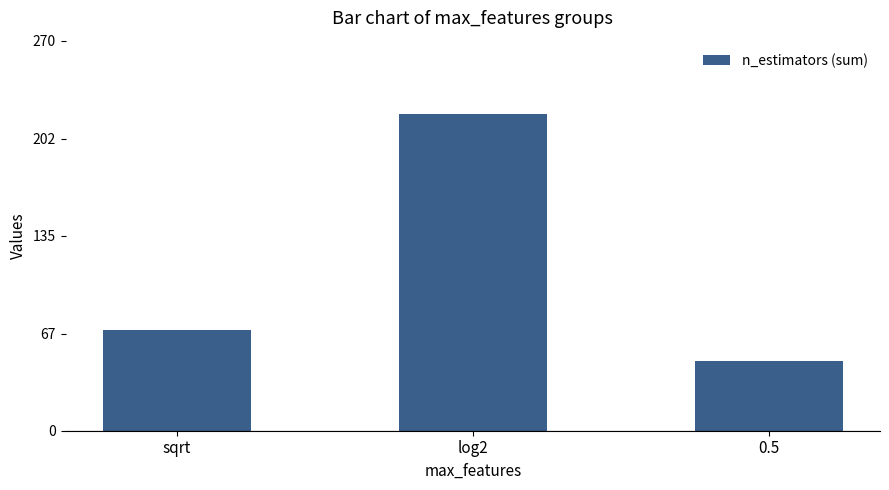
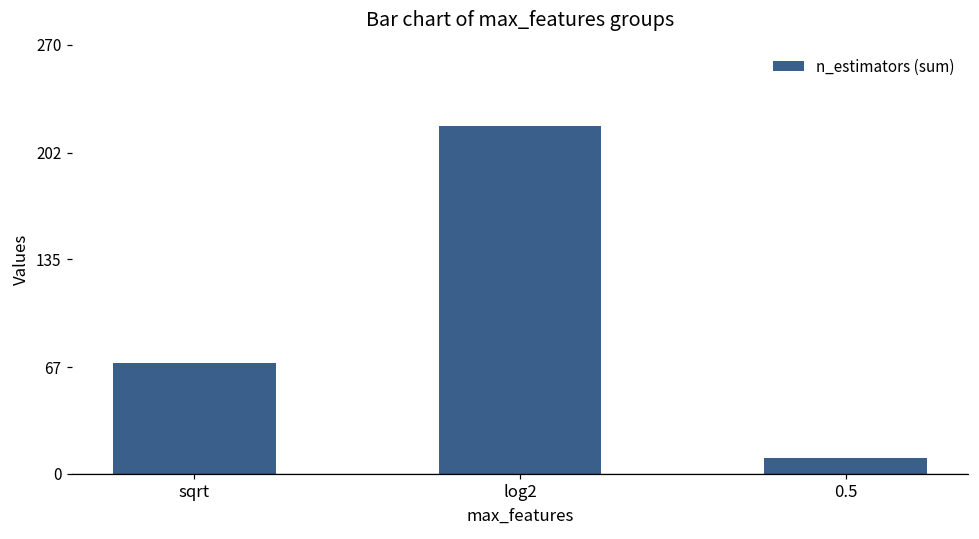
0.5: 48 -> 10
